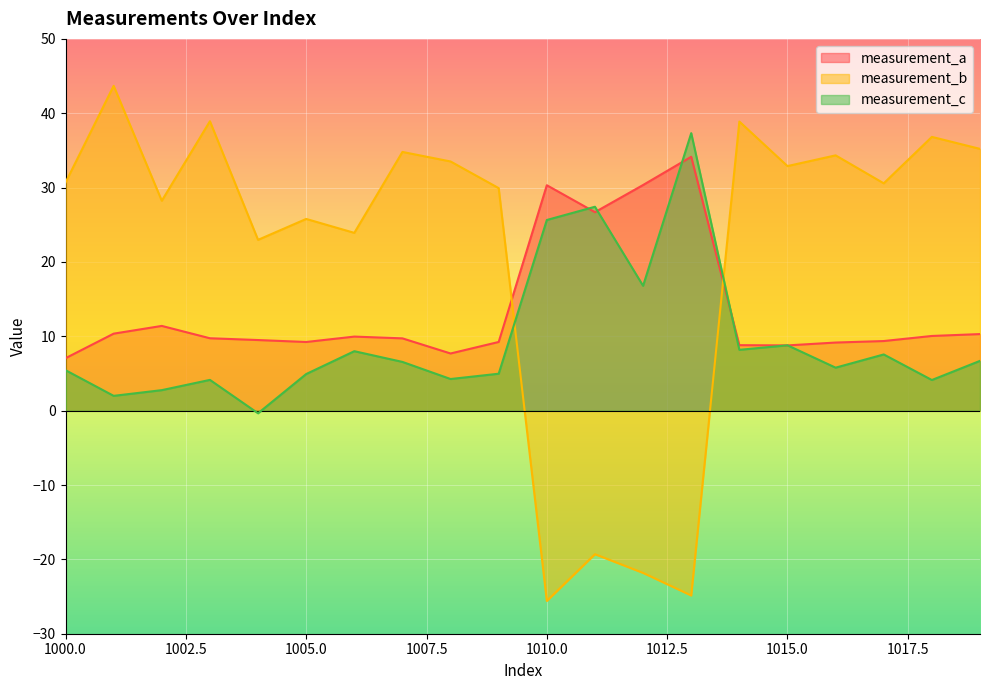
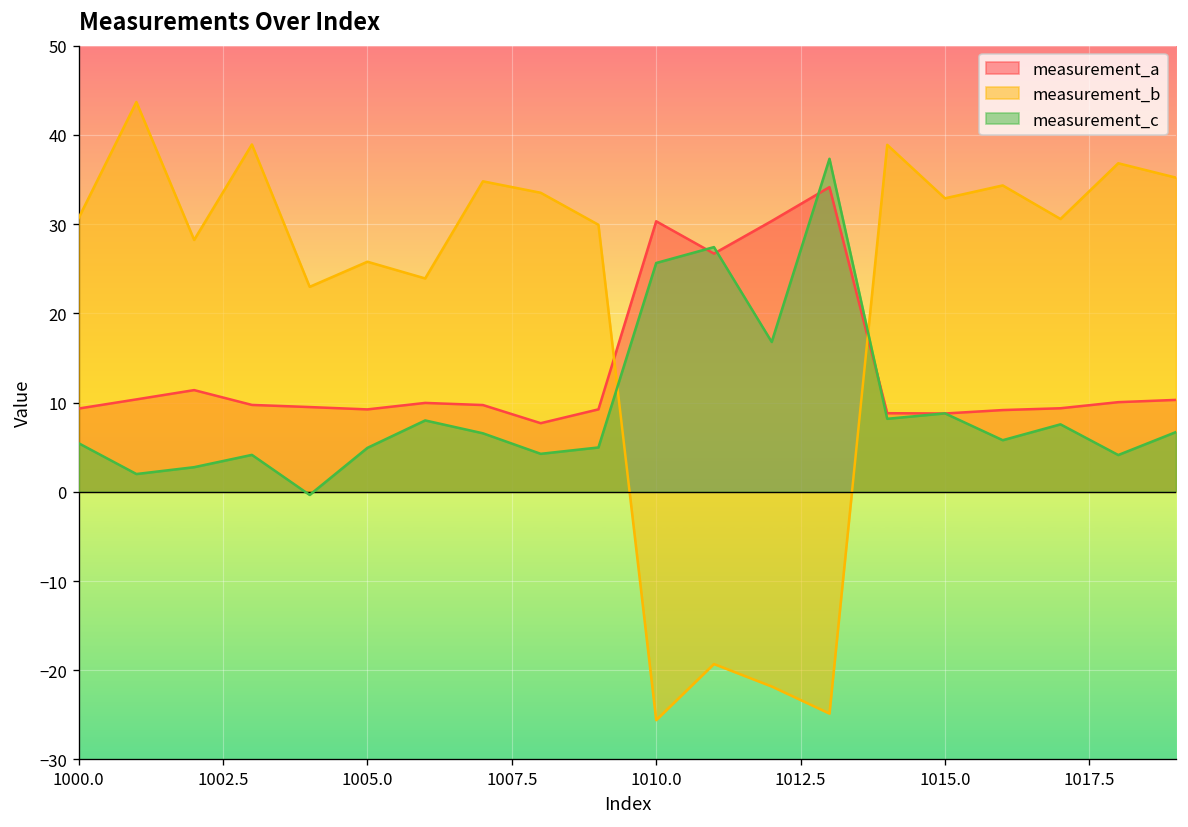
measurement_a, 1000.0: 7 -> 9
